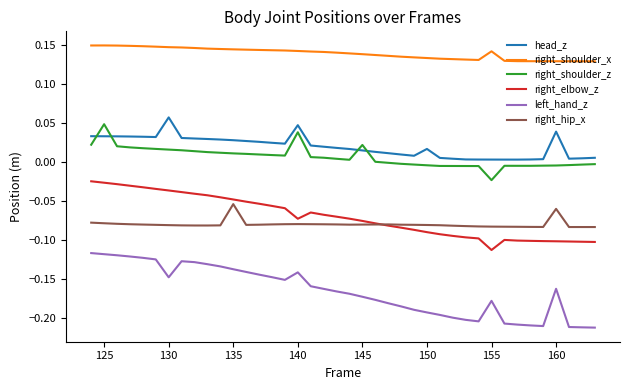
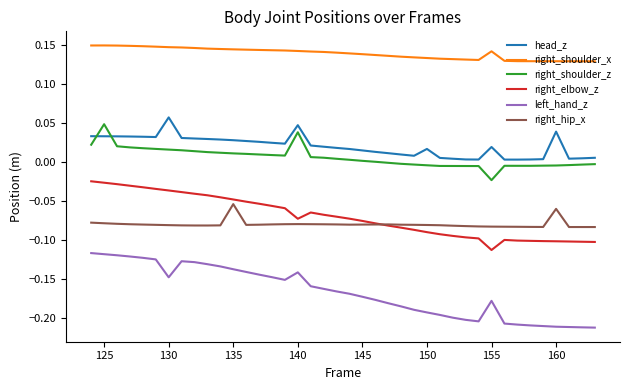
right_shoulder_z, 145: 0.02 -> 0.00
head_z, 155: 0.00 -> 0.02
left_hand_z, 160: -0.16 -> -0.21
